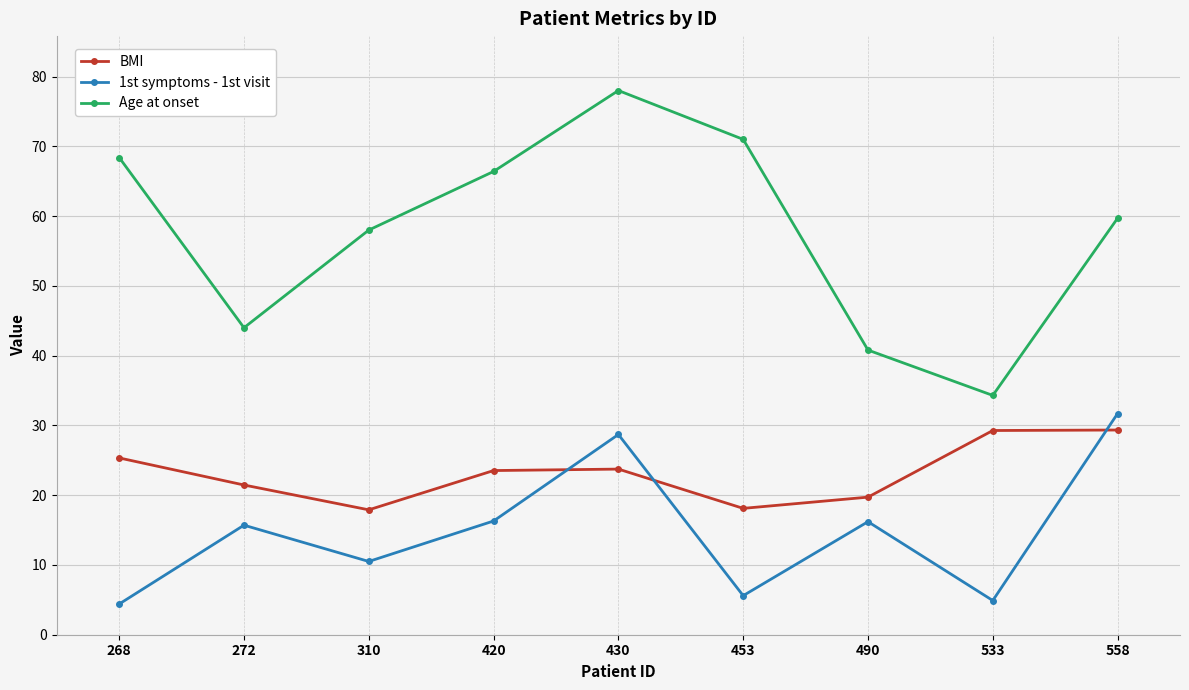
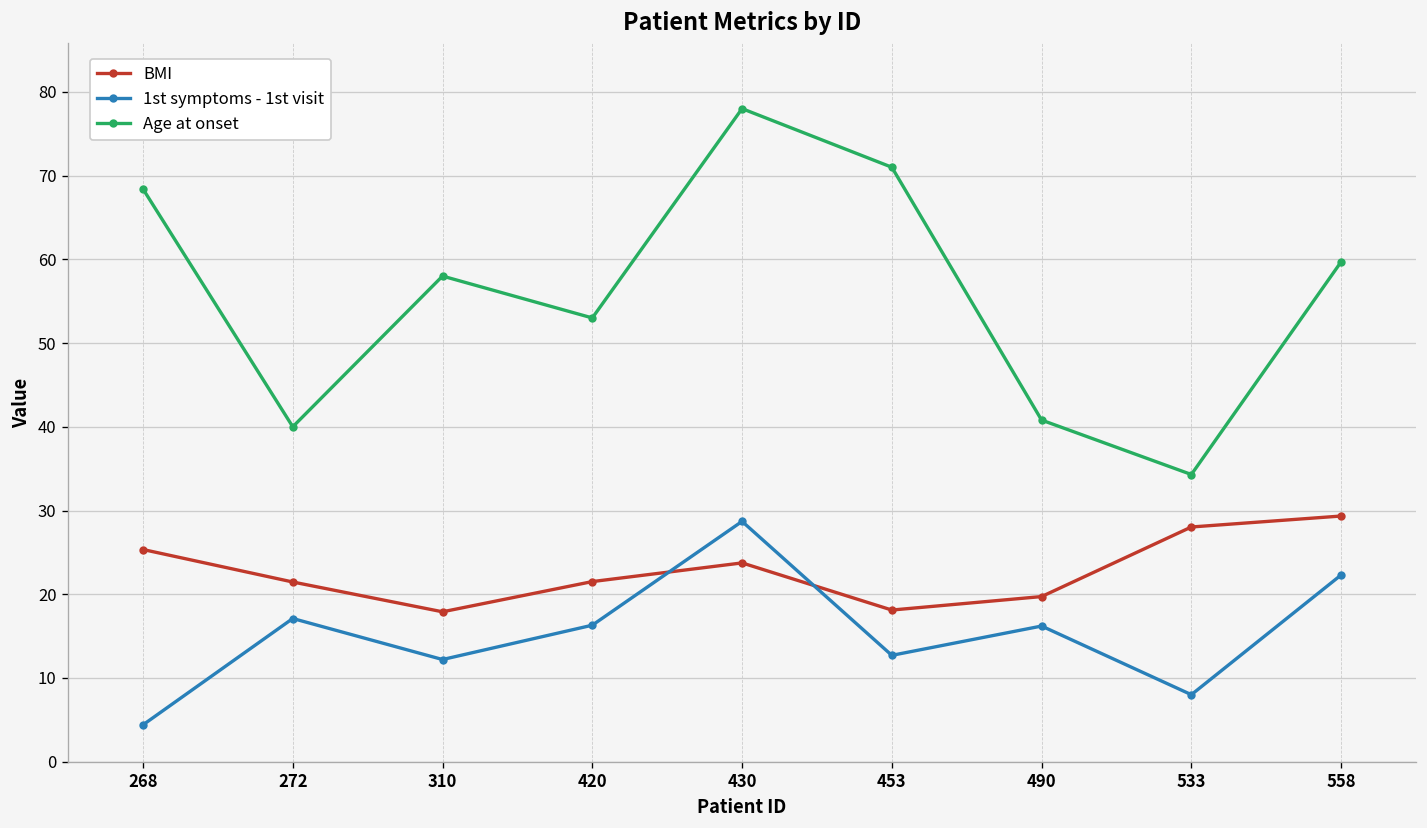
1st symptoms - 1st visit, 272: 16 -> 17
Age at onset, 272: 44 -> 40
1st symptoms - 1st visit, 310: 11 -> 12
BMI, 420: 24 -> 22
Age at onset, 420: 66 -> 53
1st symptoms - 1st visit, 453: 6 -> 13
BMI, 533: 29 -> 28
1st symptoms - 1st visit, 533: 5 -> 8
1st symptoms - 1st visit, 558: 32 -> 22
